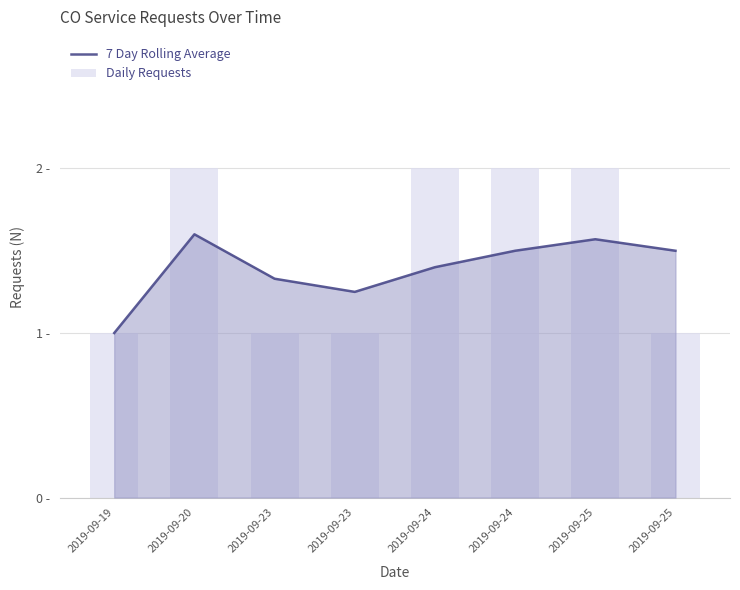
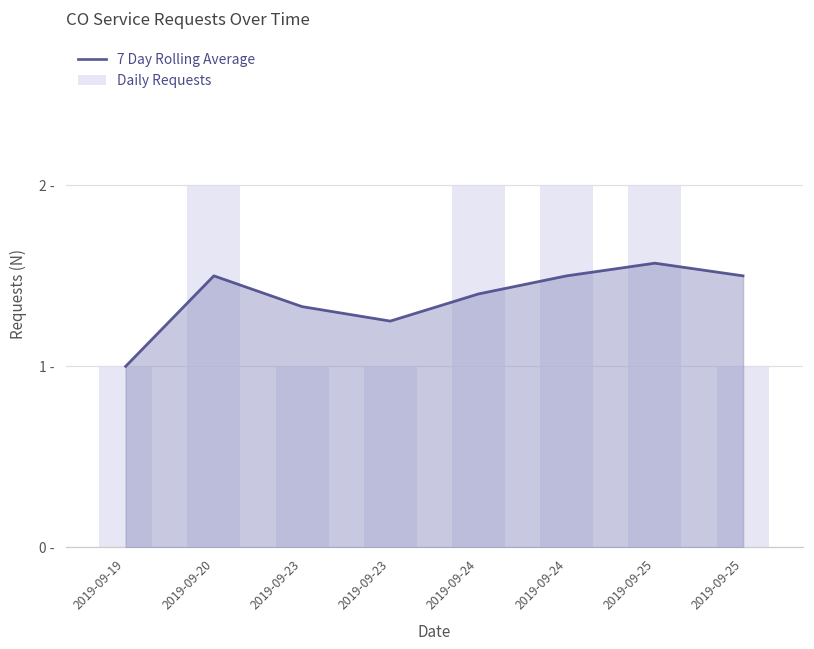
7 Day Rolling Average, 2019-09-20: 1.6 - -> 1.5 -
